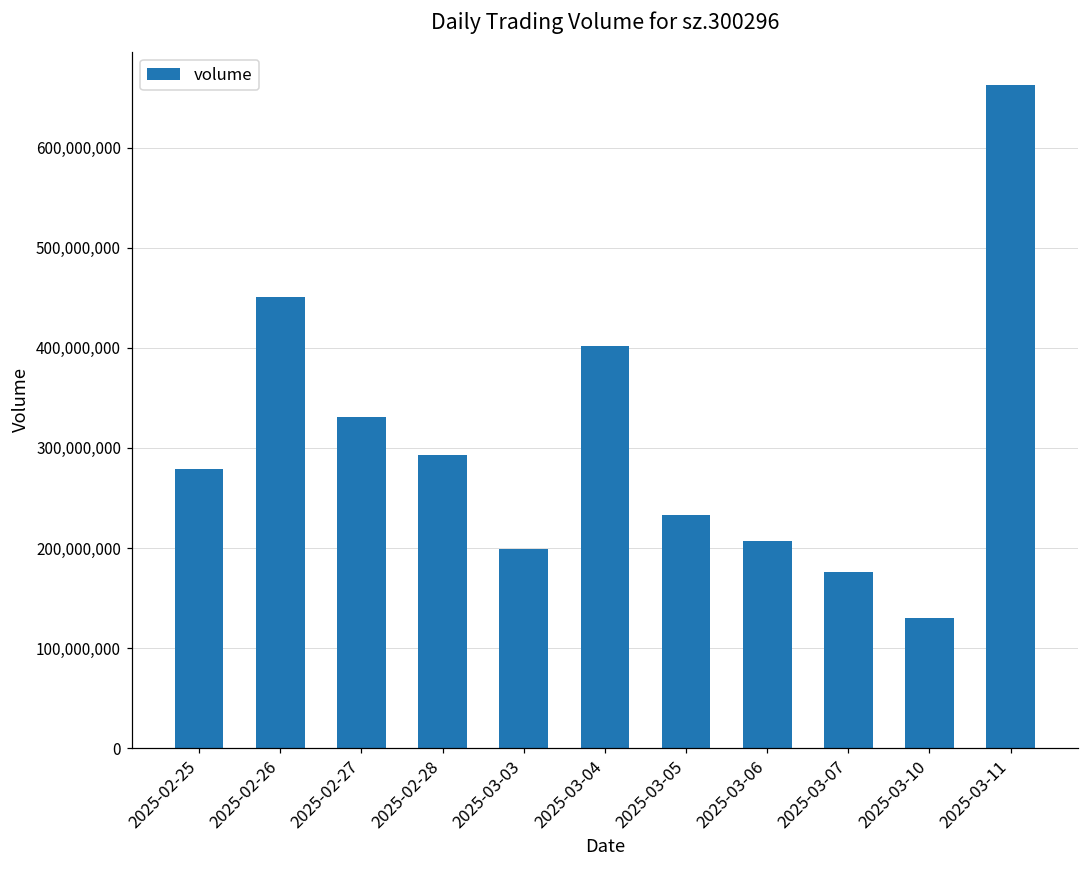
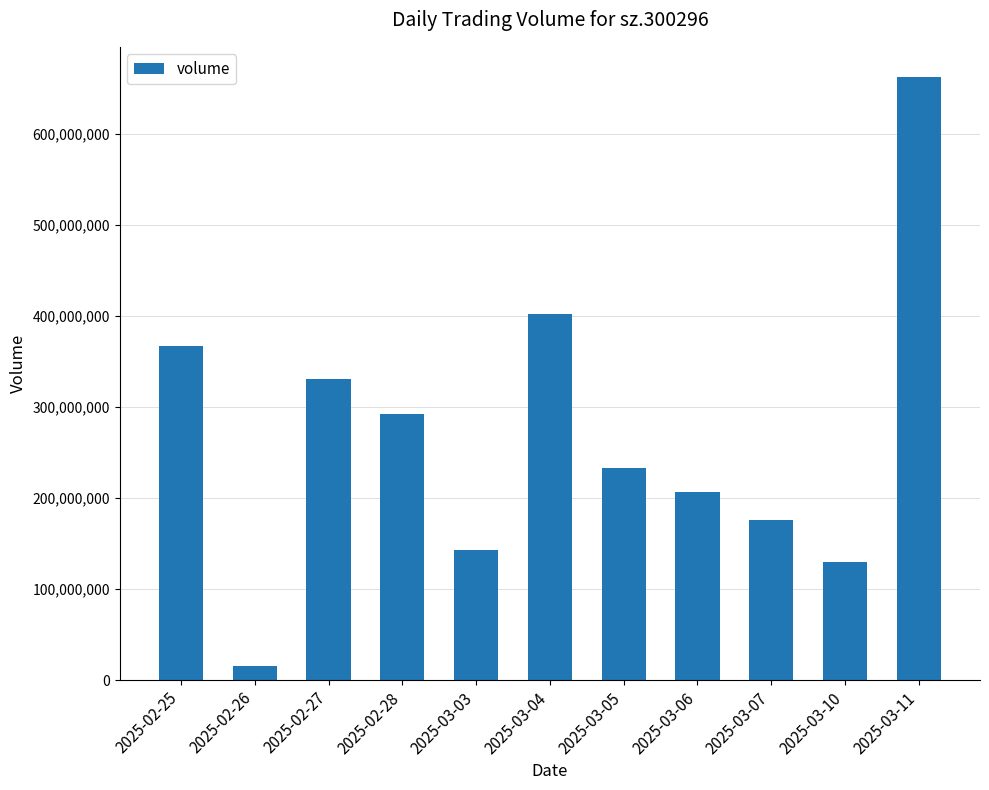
2025-02-25: 280,000,000 -> 370,000,000
2025-02-26: 450,000,000 -> 20,000,000
2025-03-03: 200,000,000 -> 140,000,000
